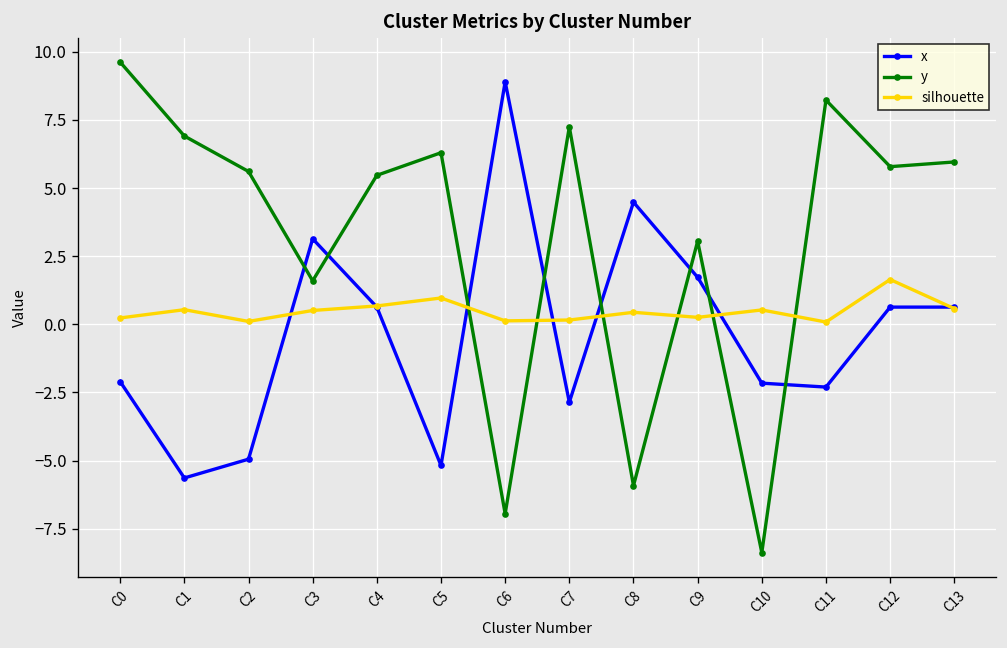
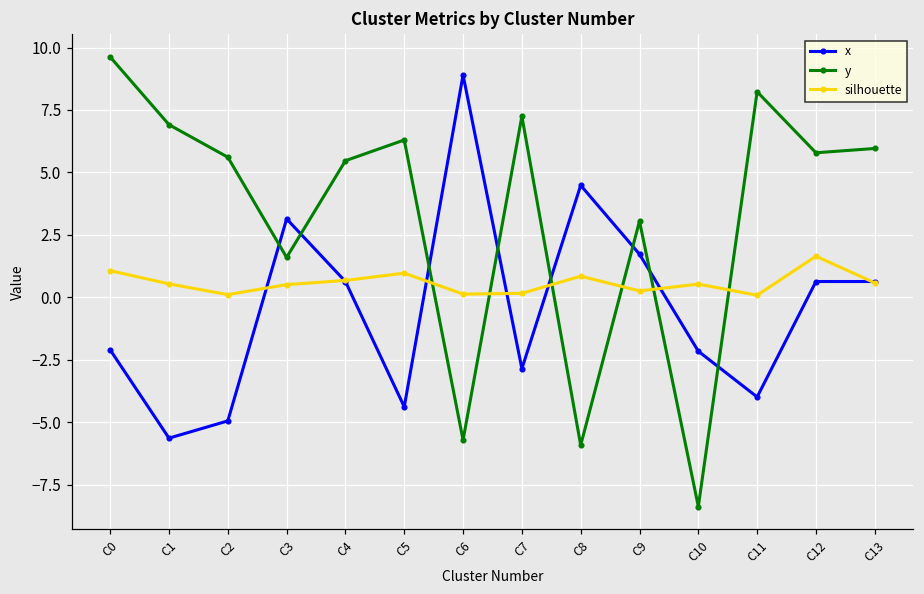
silhouette, C0: 0.2 -> 1.1
x, C5: -5.2 -> -4.4
y, C6: -7.0 -> -5.7
silhouette, C8: 0.4 -> 0.8
x, C11: -2.3 -> -4.0
